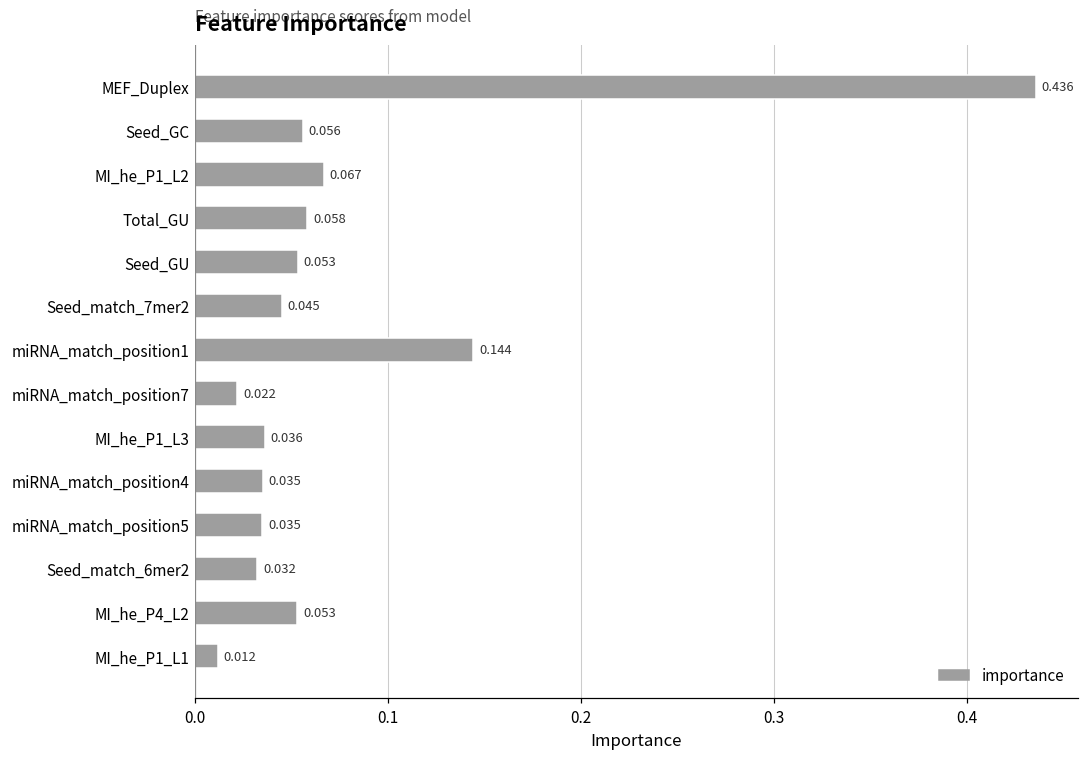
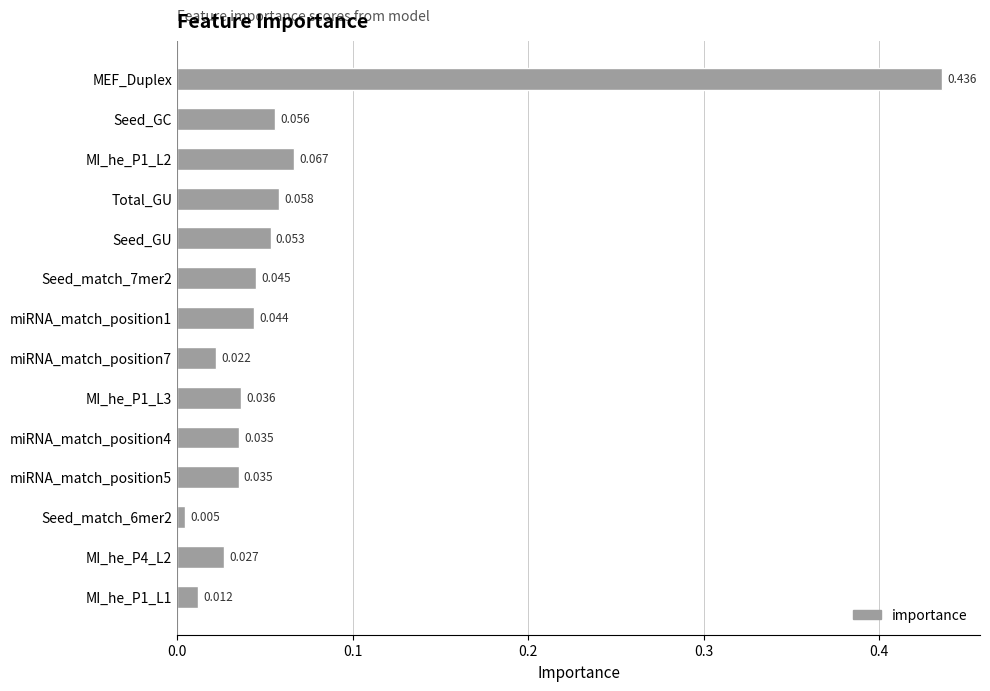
miRNA_match_position1: 0.144 -> 0.044
Seed_match_6mer2: 0.032 -> 0.005
MI_he_P4_L2: 0.053 -> 0.027
